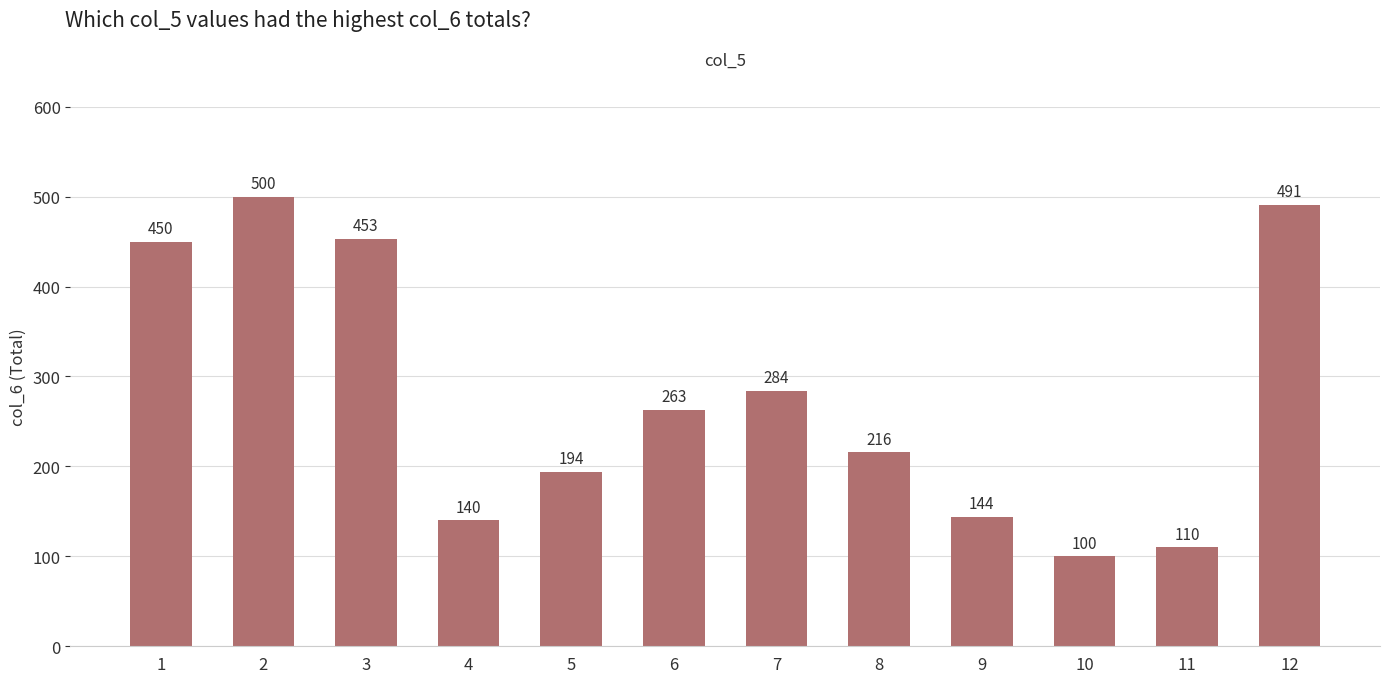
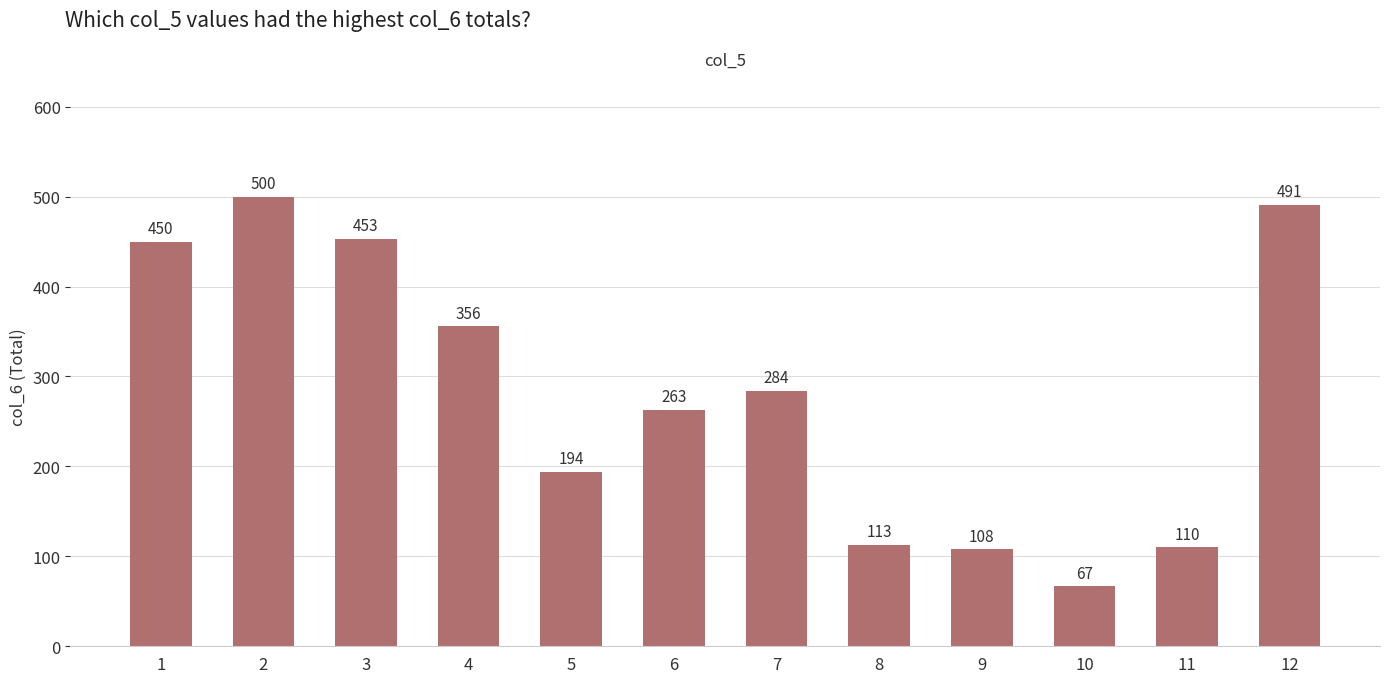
4: 140 -> 356
8: 216 -> 113
9: 144 -> 108
10: 100 -> 67
